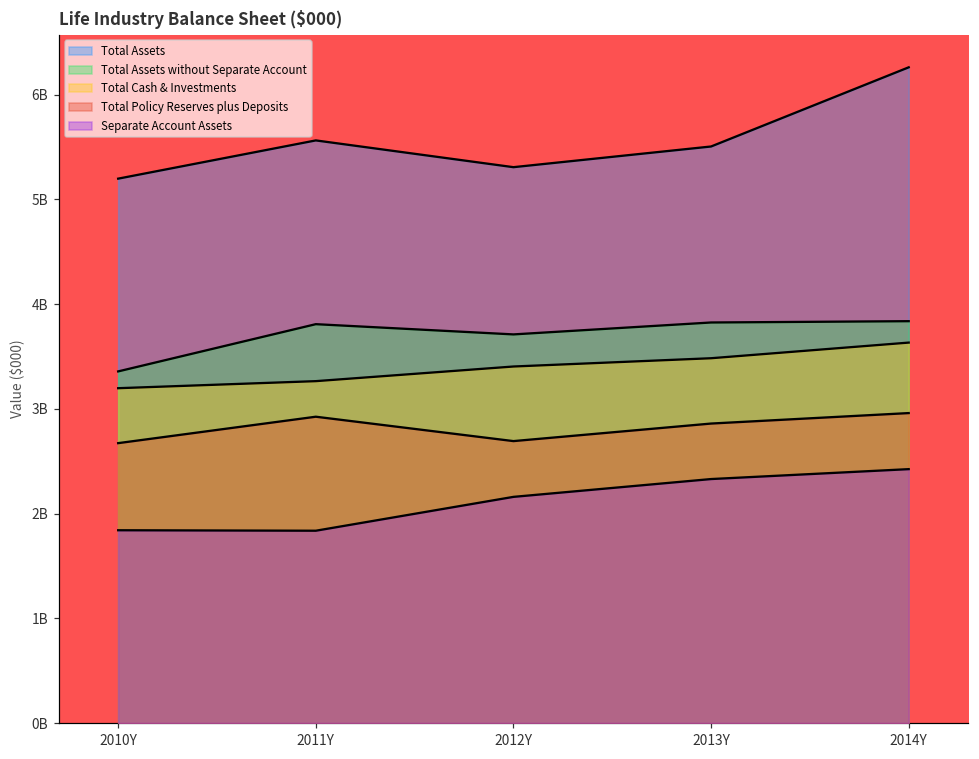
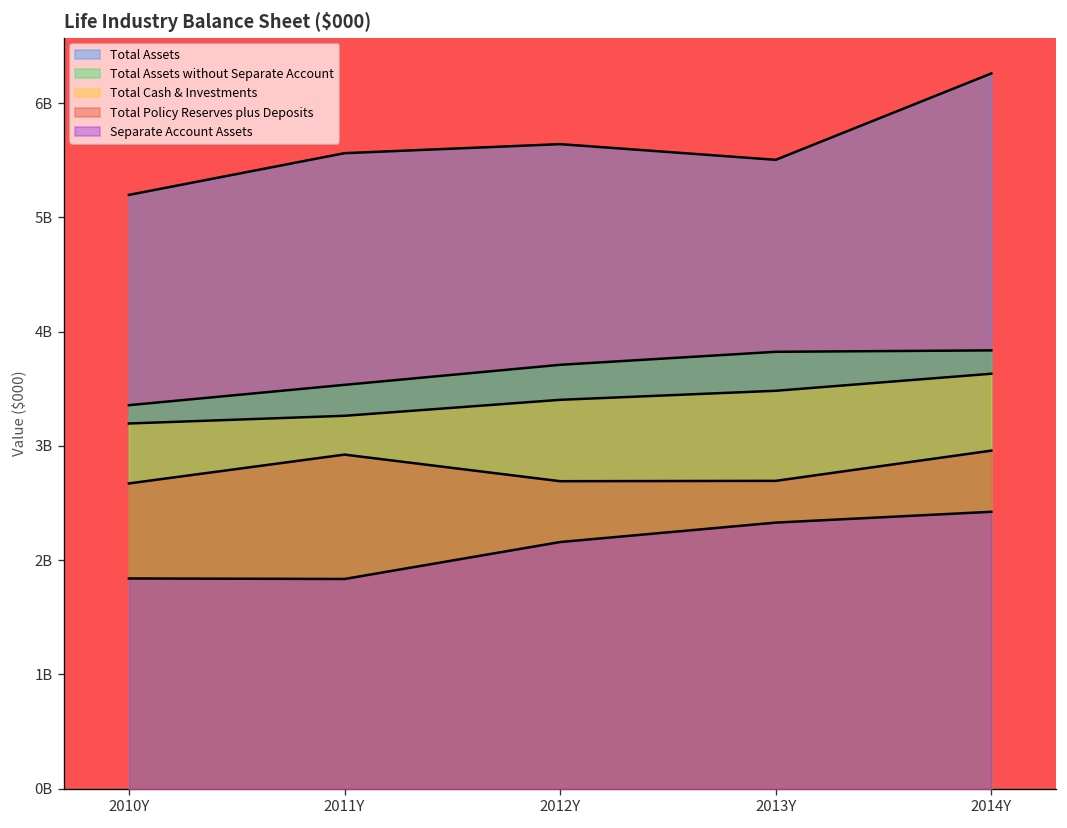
Total Assets without Separate Account, 2011Y: 3800000000 -> 3500000000
Total Assets, 2012Y: 5300000000 -> 5600000000
Total Policy Reserves plus Deposits, 2013Y: 2900000000 -> 2700000000
